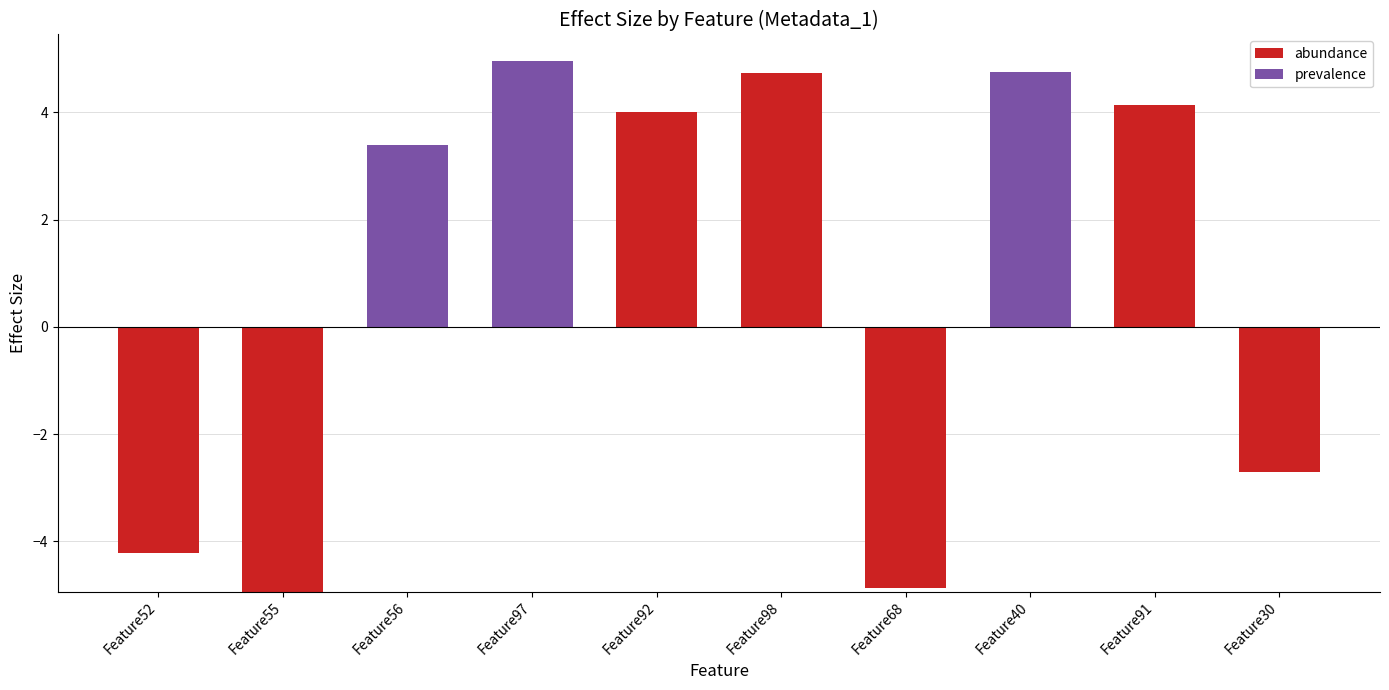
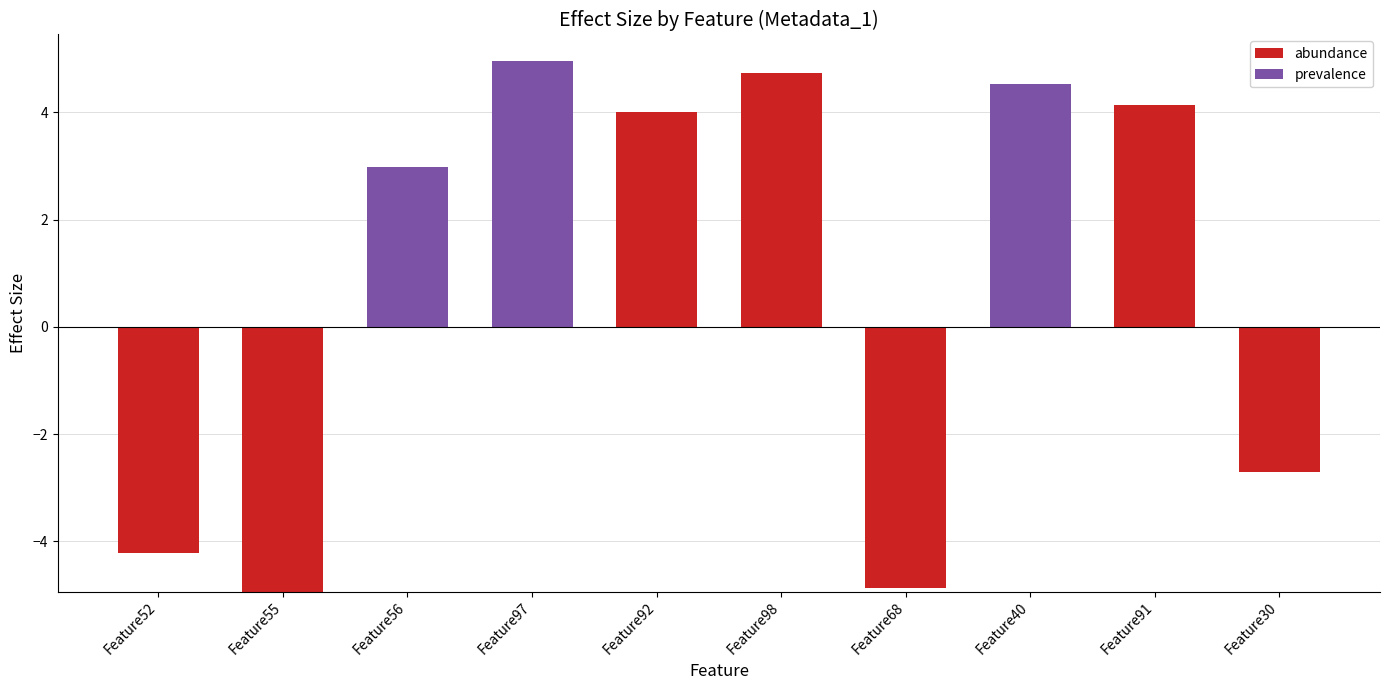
prevalence, Feature56: 3.4 -> 3.0
prevalence, Feature40: 4.8 -> 4.5
